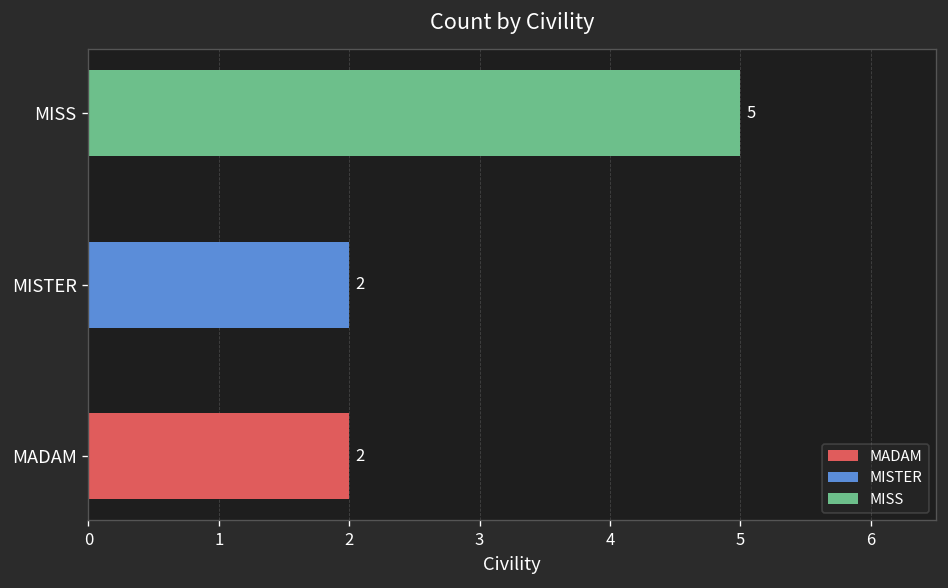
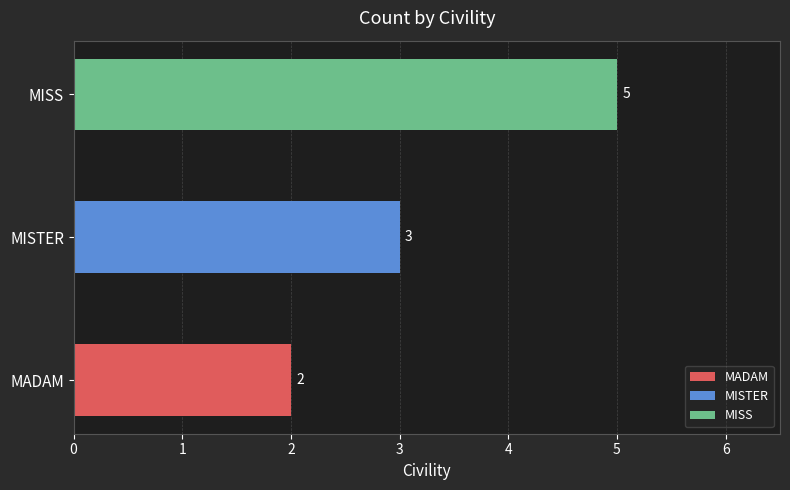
MISTER: 2 -> 3
